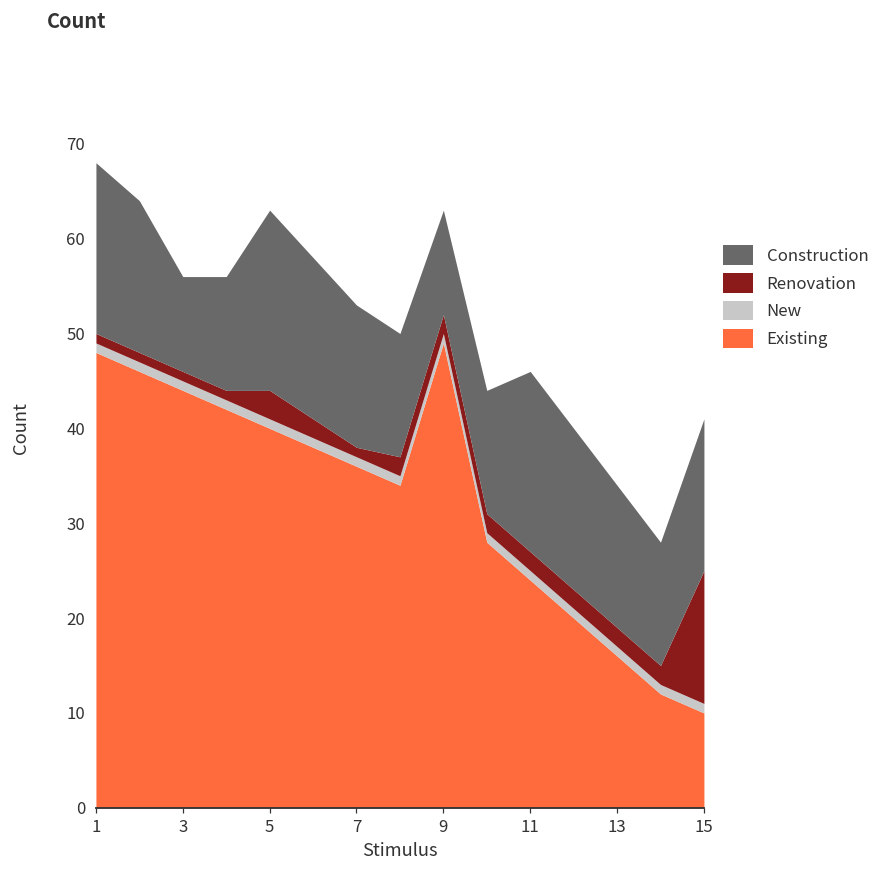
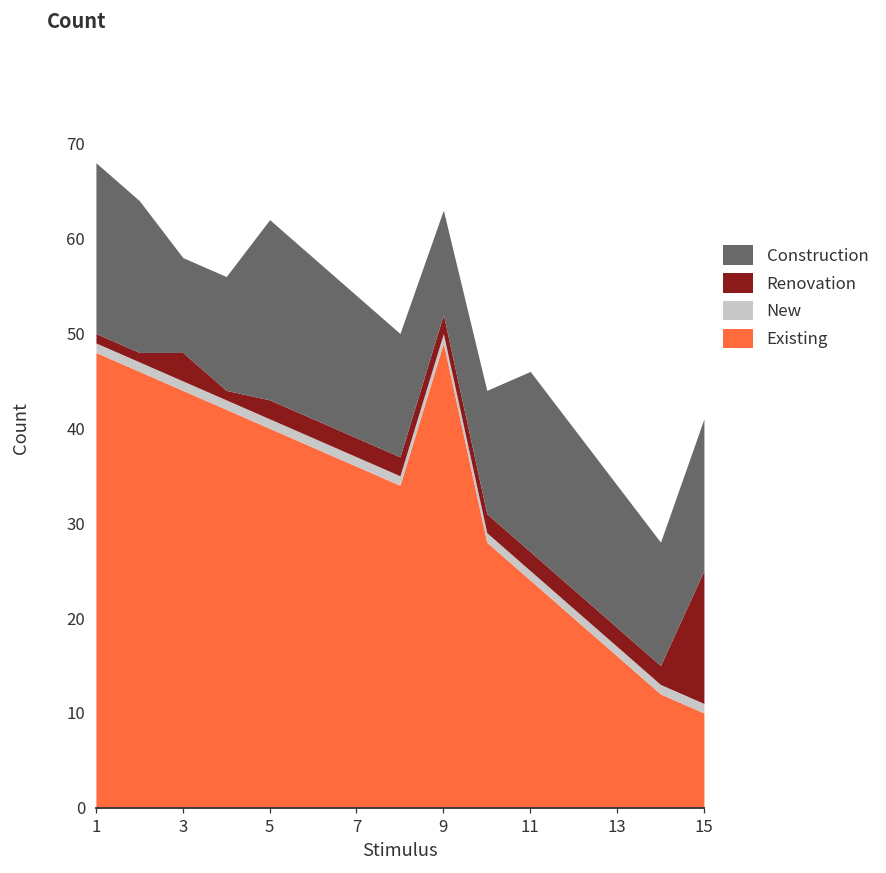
Renovation, 3: 1 -> 3
Renovation, 5: 3 -> 2
Renovation, 7: 1 -> 2
